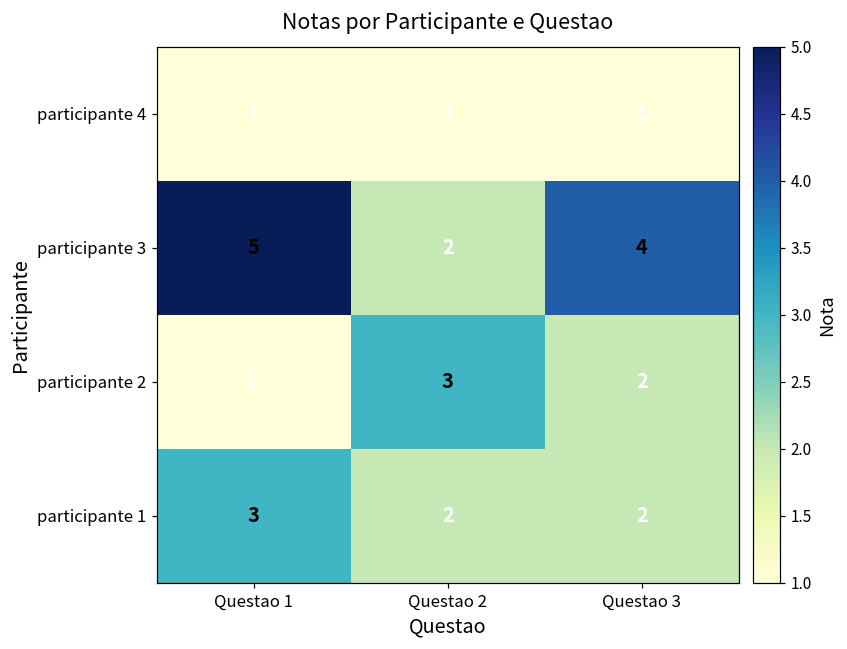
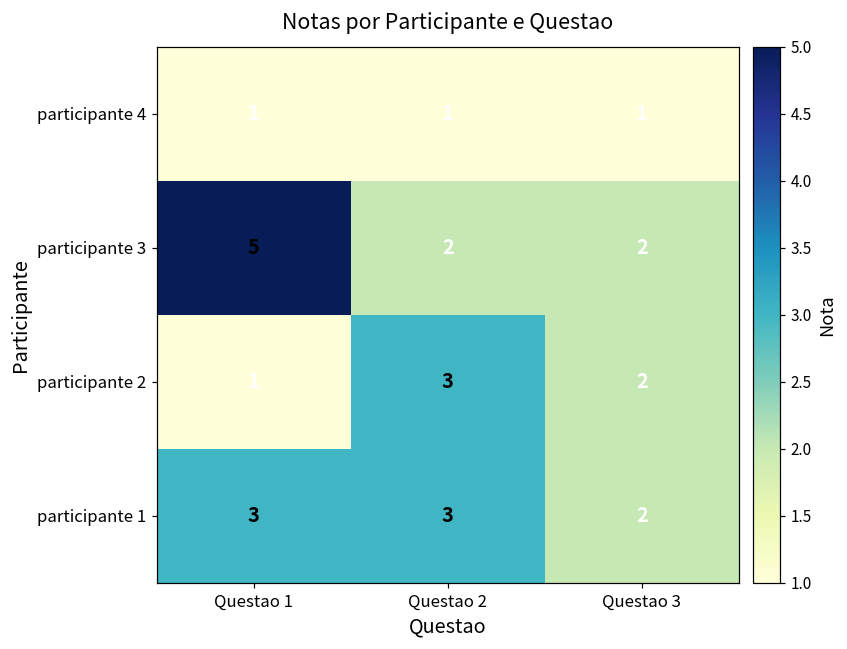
participante 3, Questao 3: 4 -> 2
participante 1, Questao 2: 2 -> 3
